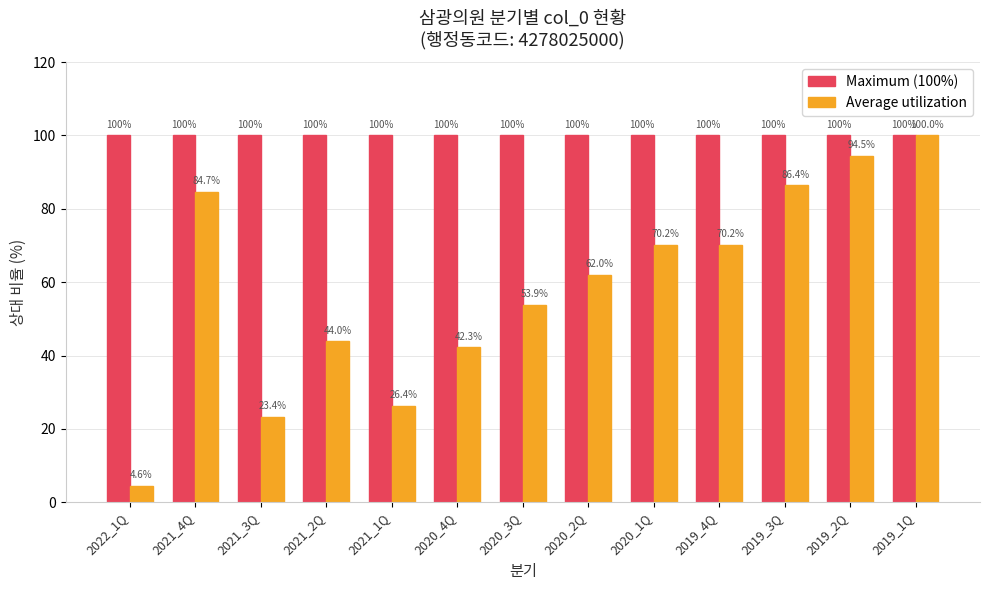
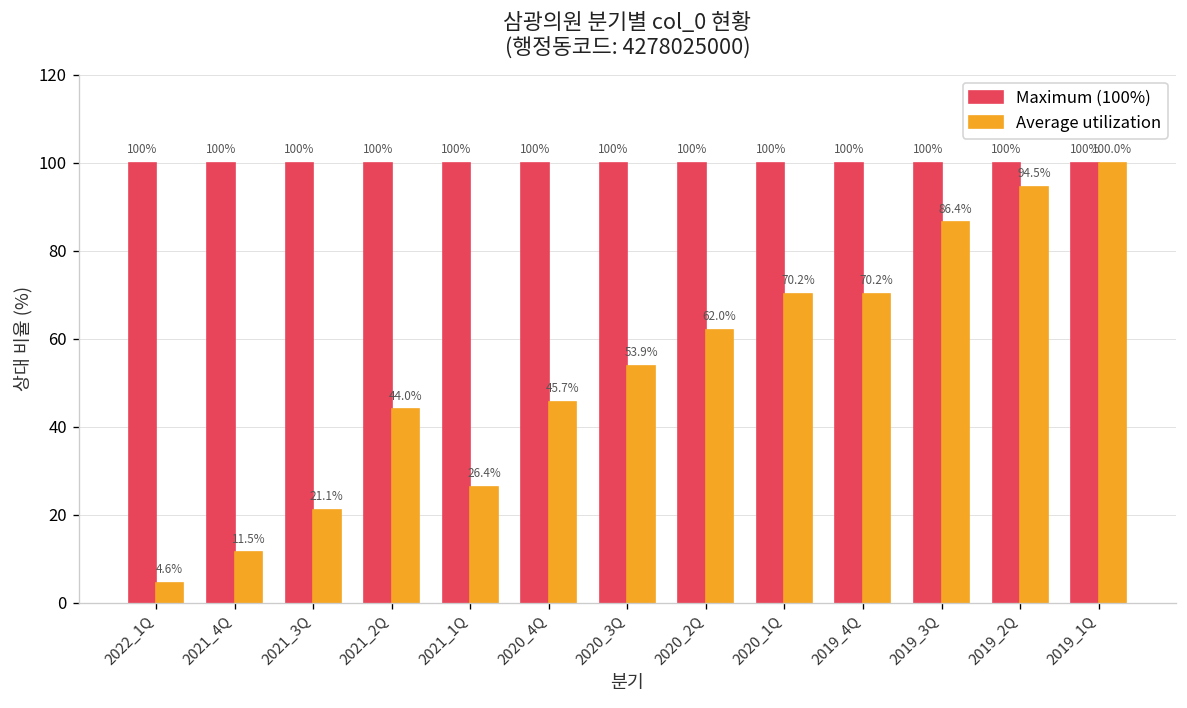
Average utilization, 2021_4Q: 84.7% -> 11.5%
Average utilization, 2021_3Q: 23.4% -> 21.1%
Average utilization, 2020_4Q: 42.3% -> 45.7%
